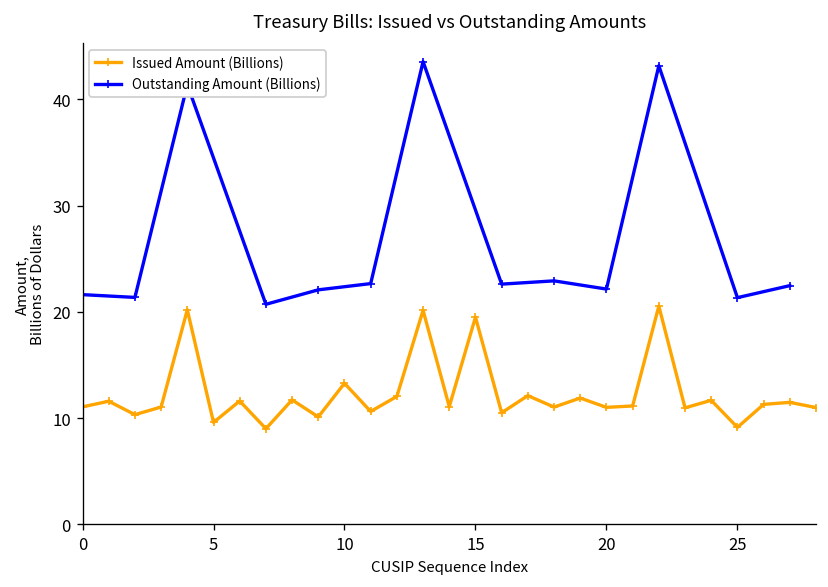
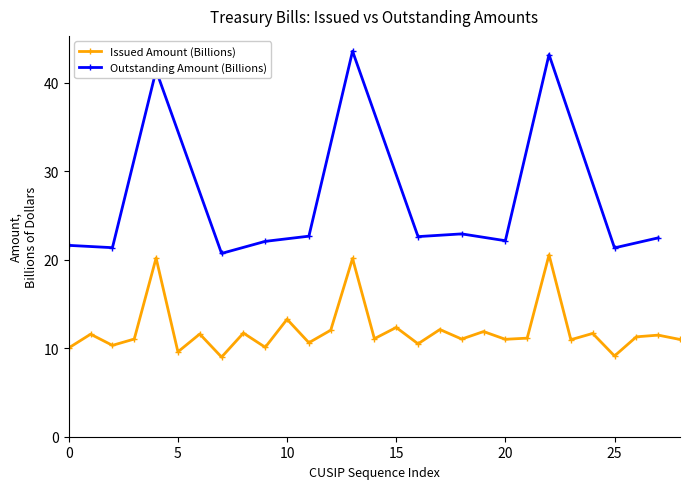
Issued Amount (Billions), 0: 11 -> 10
Issued Amount (Billions), 15: 20 -> 12
